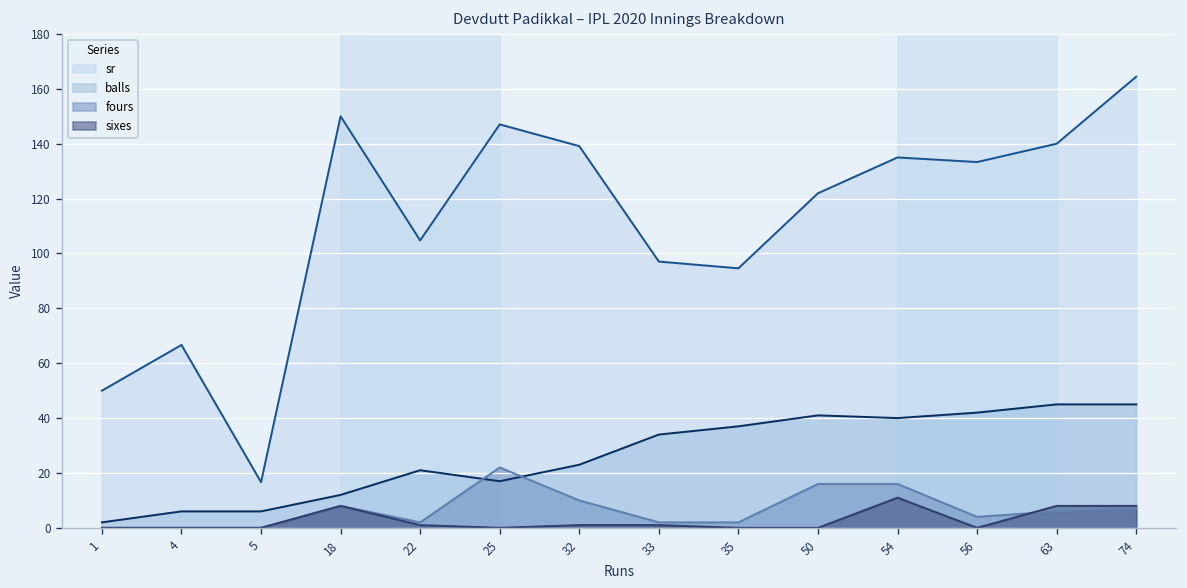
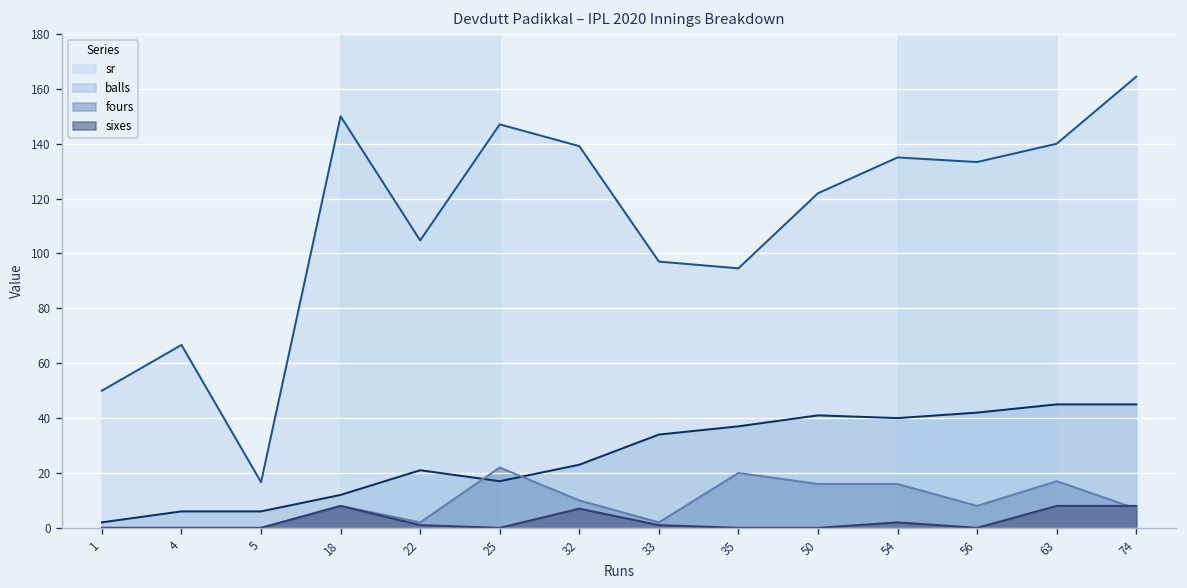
sixes, 32: 1 -> 7
fours, 35: 2 -> 20
sixes, 54: 11 -> 2
fours, 56: 4 -> 8
fours, 63: 6 -> 17
